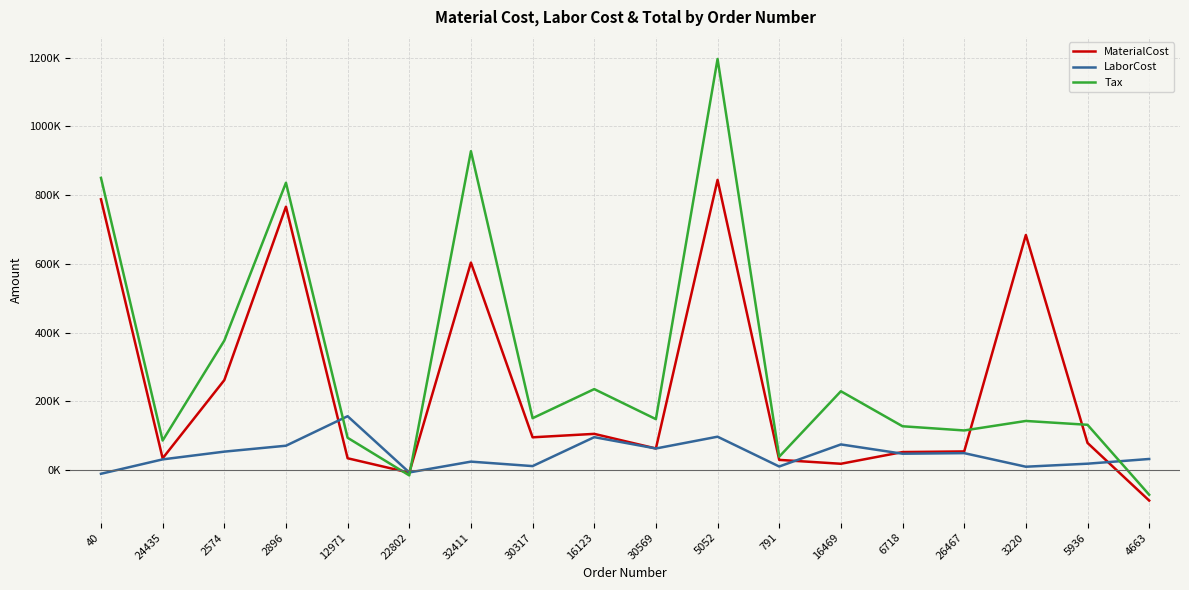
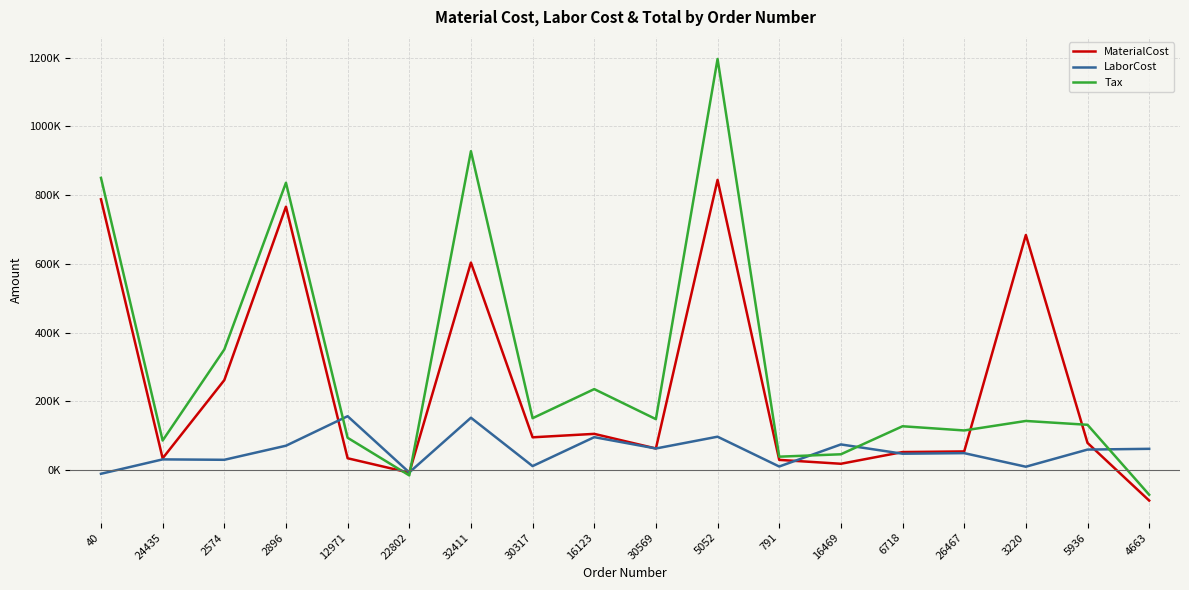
LaborCost, 2574: 50000 -> 30000
Tax, 2574: 380000 -> 350000
LaborCost, 32411: 20000 -> 150000
Tax, 16469: 230000 -> 50000
LaborCost, 5936: 20000 -> 60000
LaborCost, 4663: 30000 -> 60000
